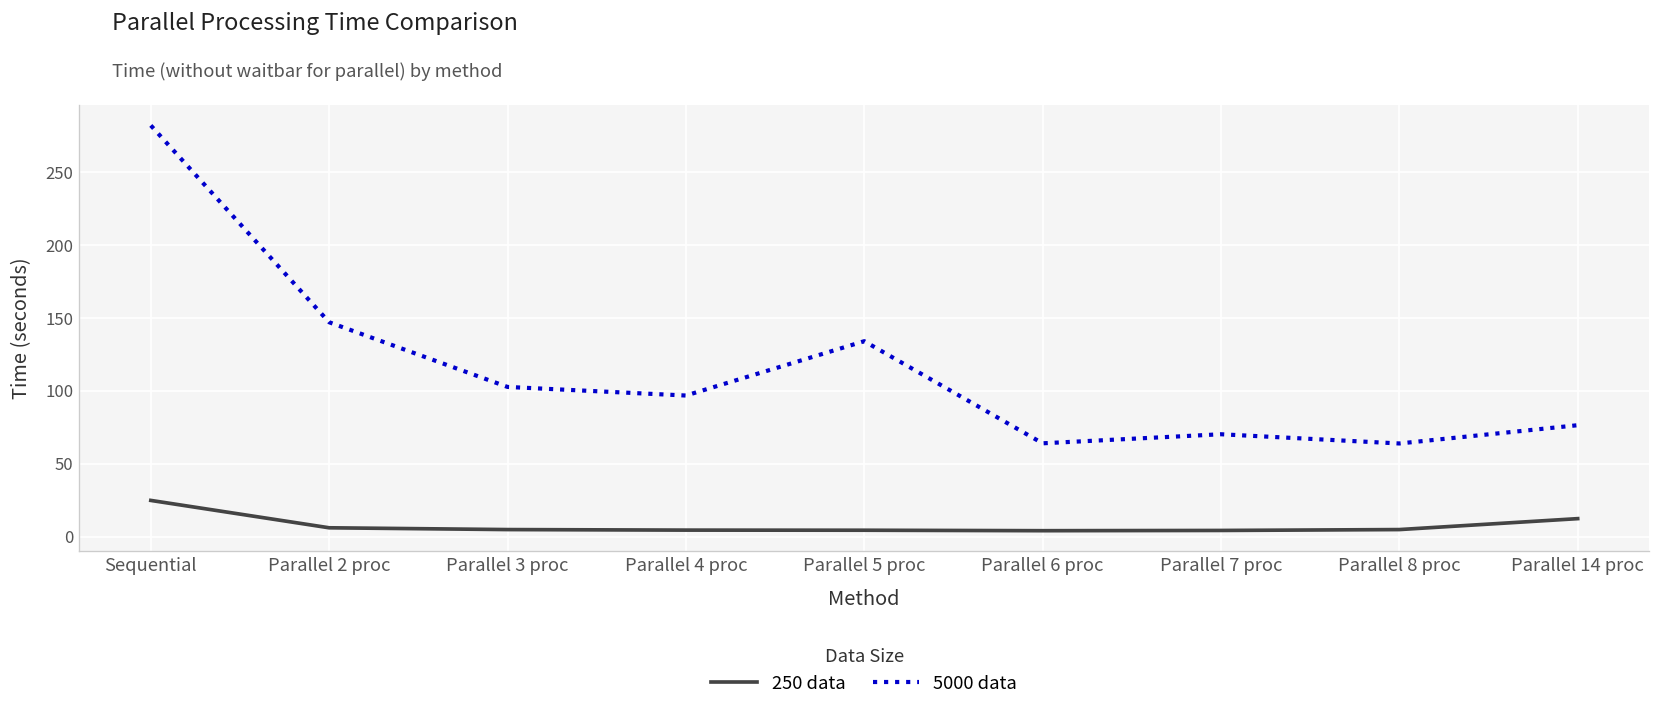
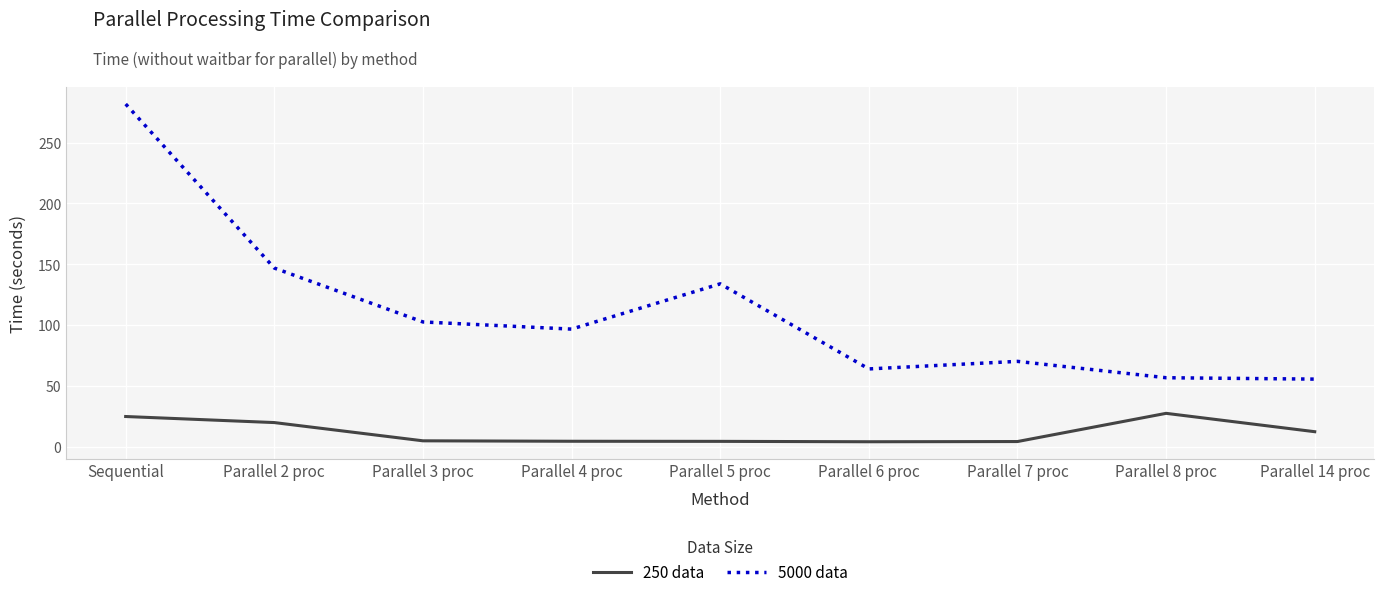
250 data, Parallel 2 proc: 6 -> 20
250 data, Parallel 8 proc: 5 -> 27
5000 data, Parallel 8 proc: 64 -> 57
5000 data, Parallel 14 proc: 76 -> 55
